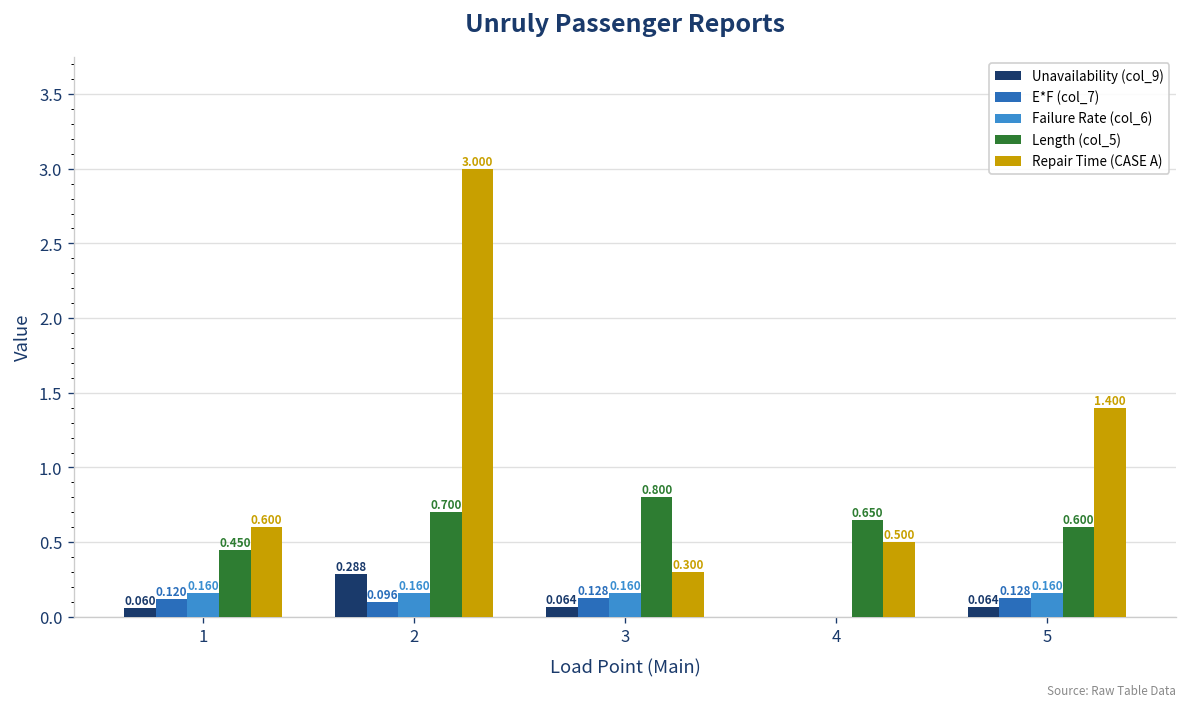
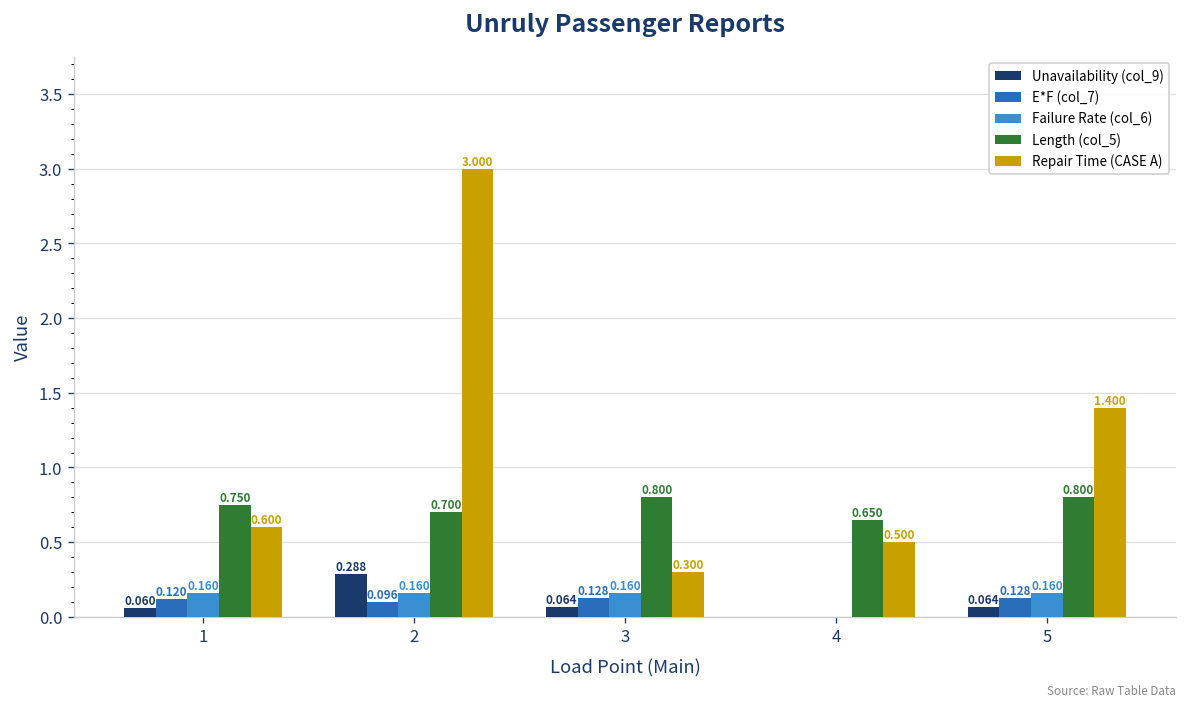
Length (col_5), 1: 0.450 -> 0.750
Length (col_5), 5: 0.600 -> 0.800
